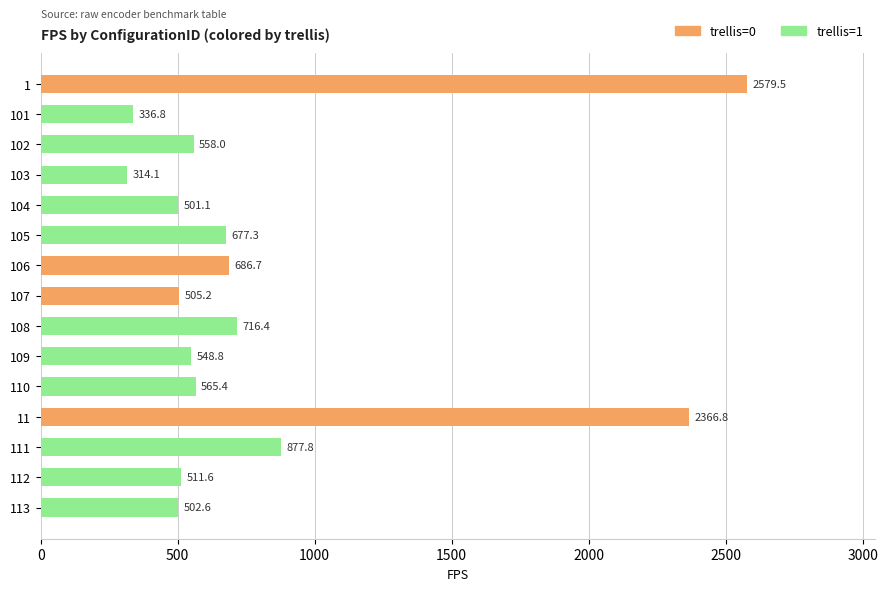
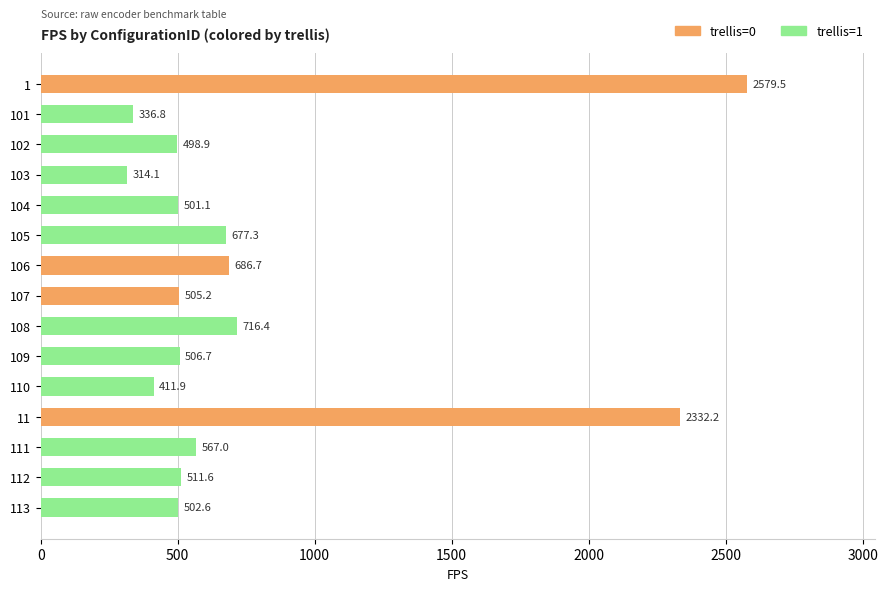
102: 558.0 -> 498.9
109: 548.8 -> 506.7
110: 565.4 -> 411.9
11: 2366.8 -> 2332.2
111: 877.8 -> 567.0
